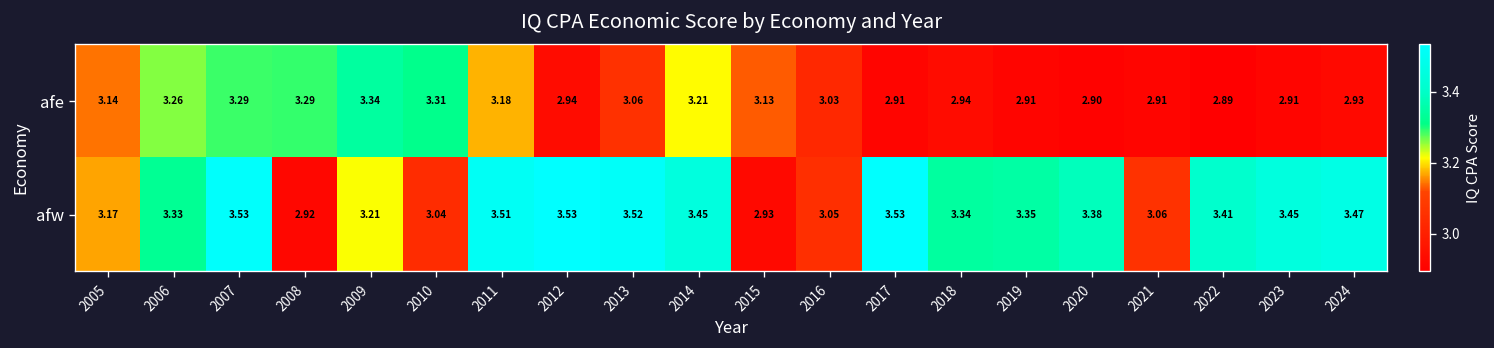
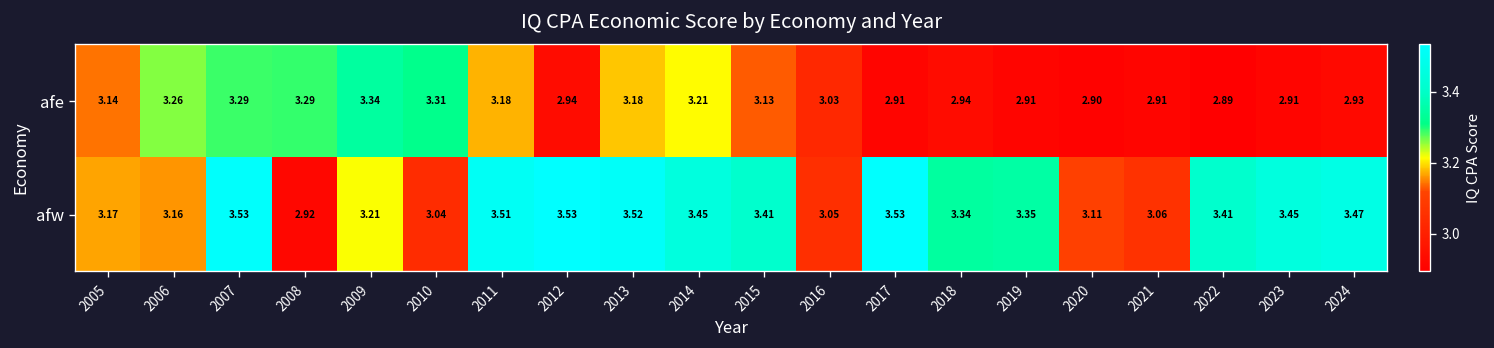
afe, 2013: 3.06 -> 3.18
afw, 2006: 3.33 -> 3.16
afw, 2015: 2.93 -> 3.41
afw, 2020: 3.38 -> 3.11
